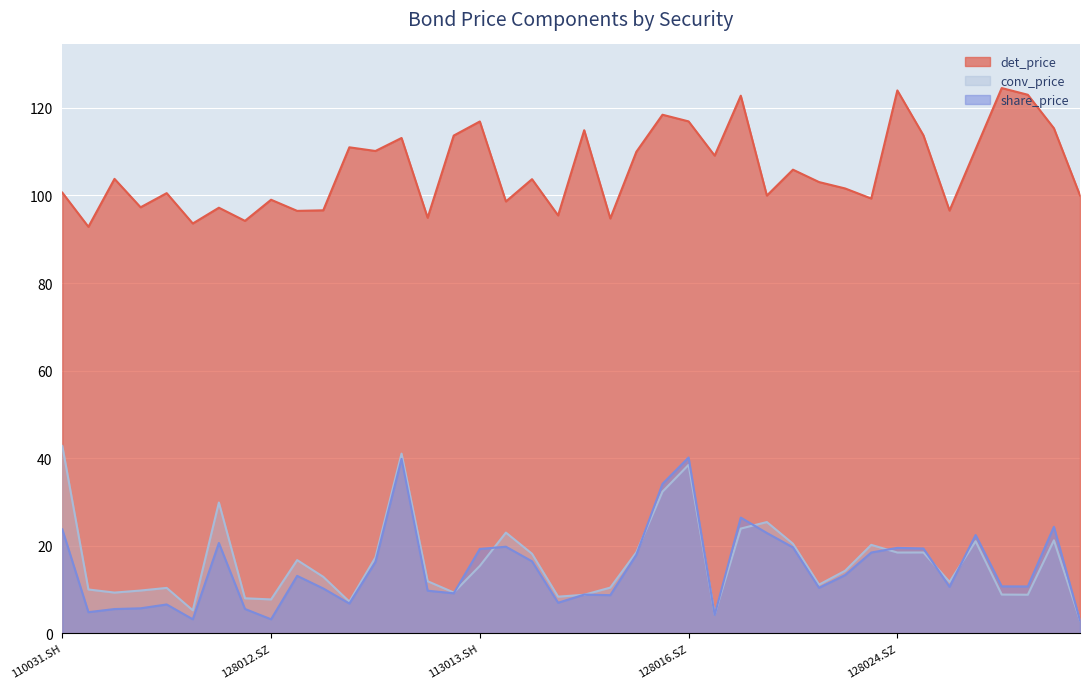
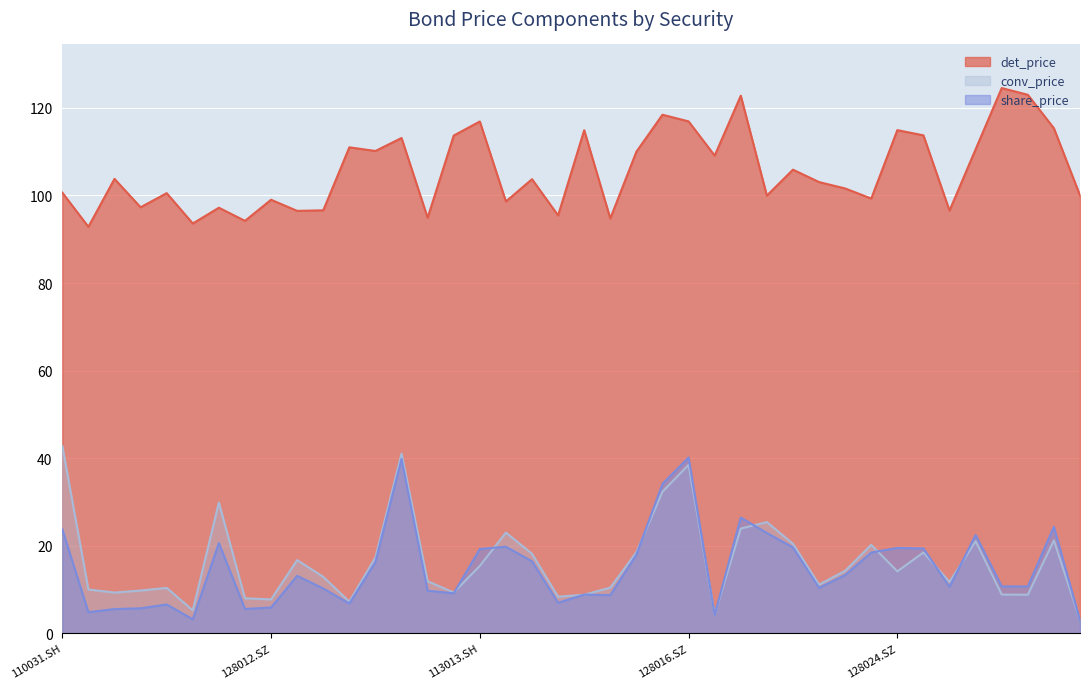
share_price, 128012.SZ: 3 -> 6
det_price, 128024.SZ: 124 -> 115
conv_price, 128024.SZ: 18 -> 14
